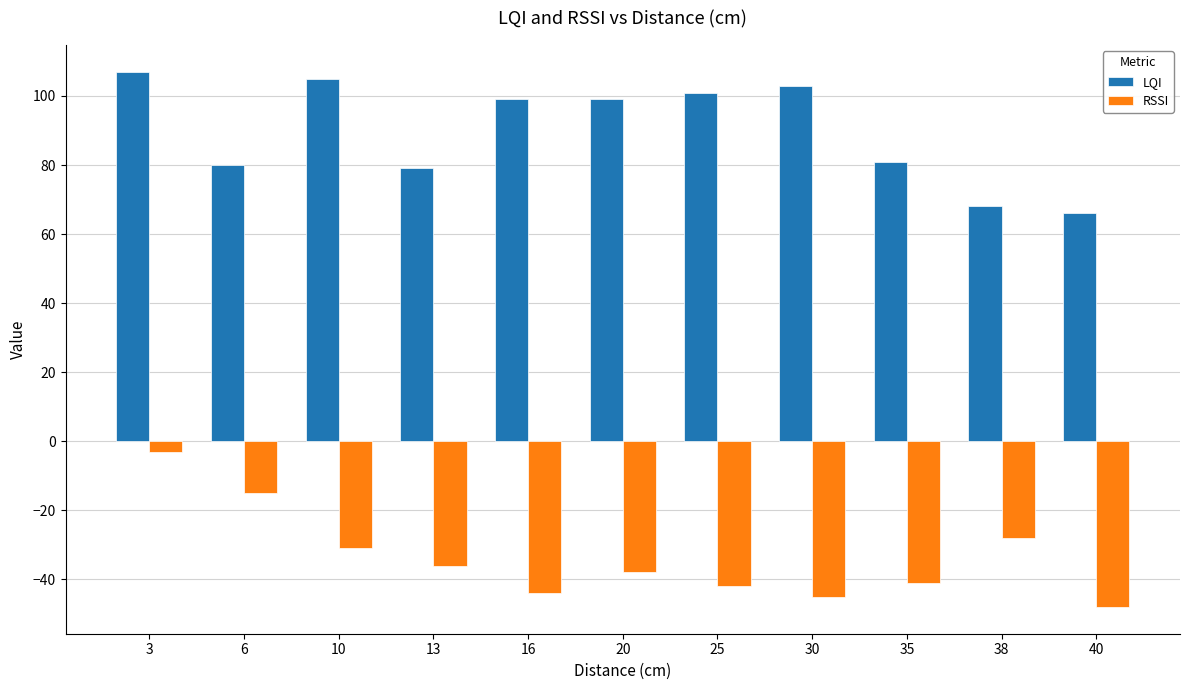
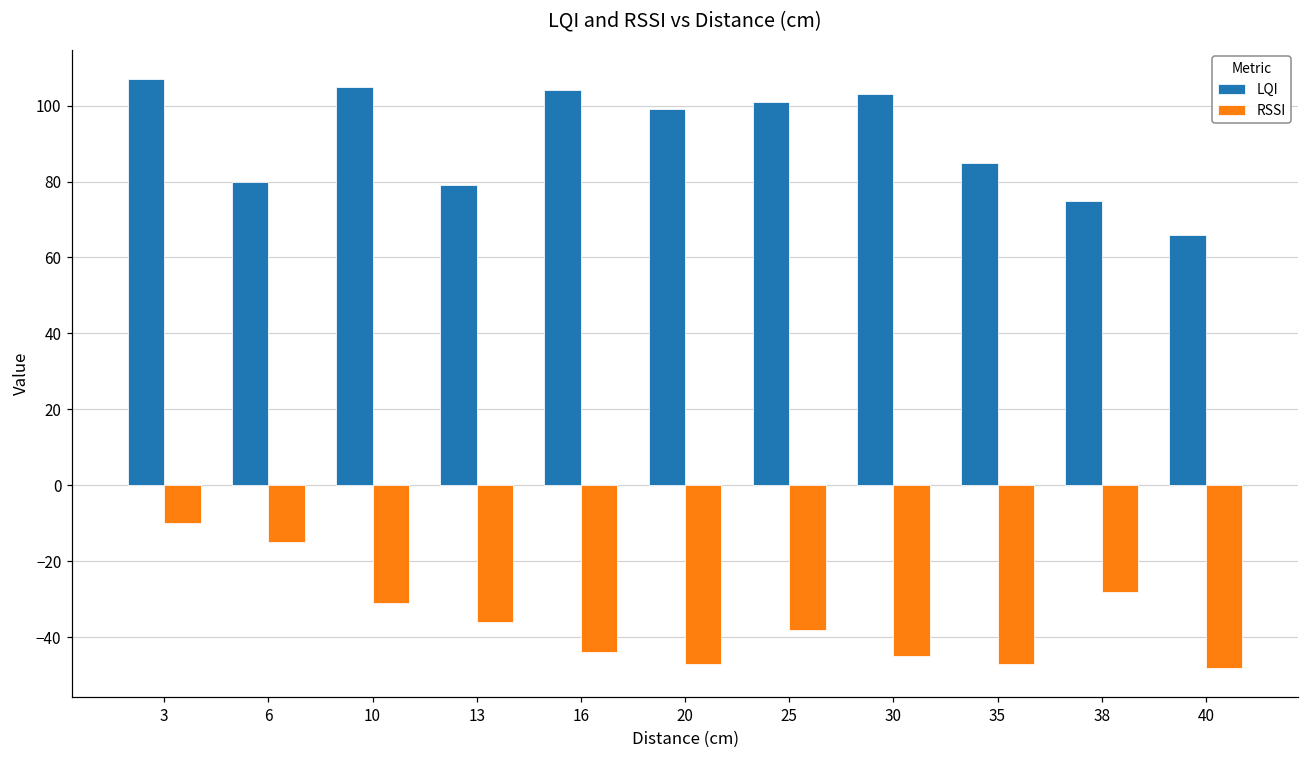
RSSI, 3: -3 -> -10
LQI, 16: 99 -> 104
RSSI, 20: -38 -> -47
RSSI, 25: -42 -> -38
LQI, 35: 81 -> 85
RSSI, 35: -41 -> -47
LQI, 38: 68 -> 75
